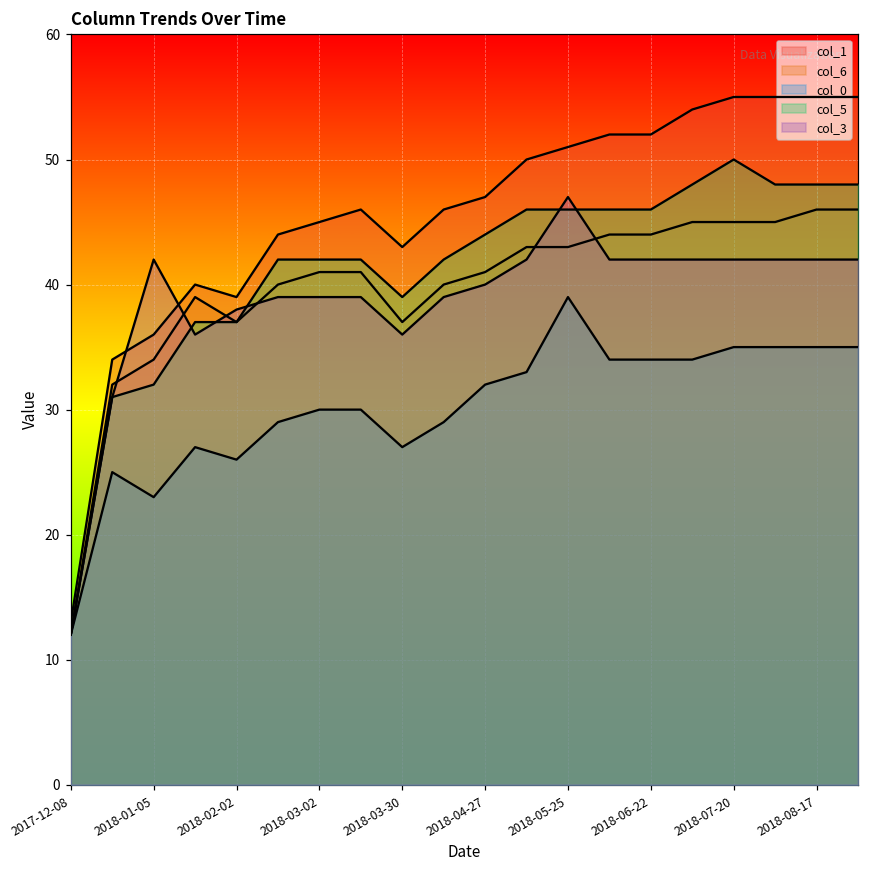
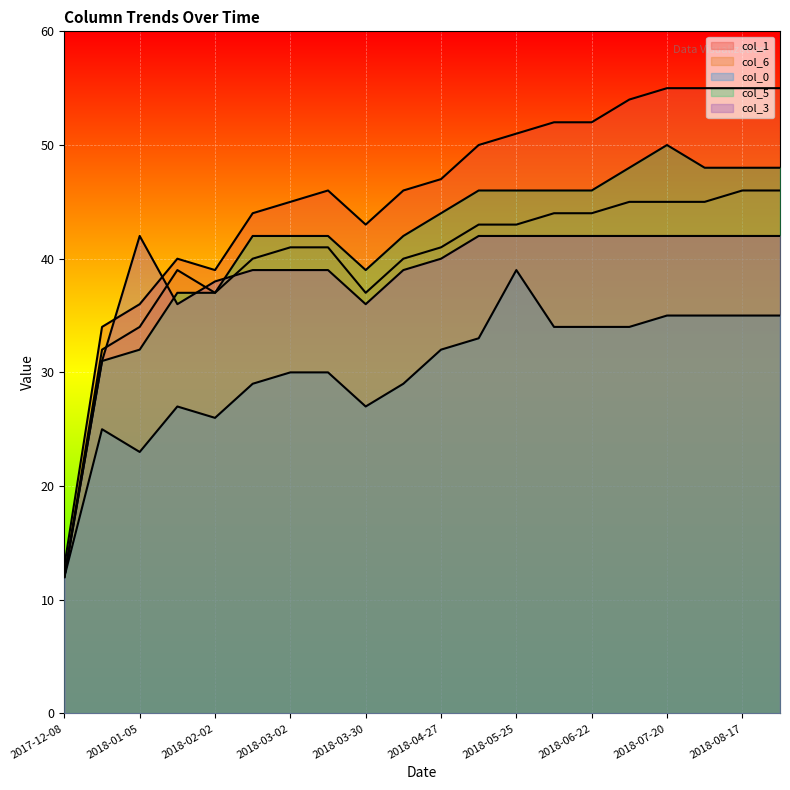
col_3, 2018-05-25: 47 -> 42
